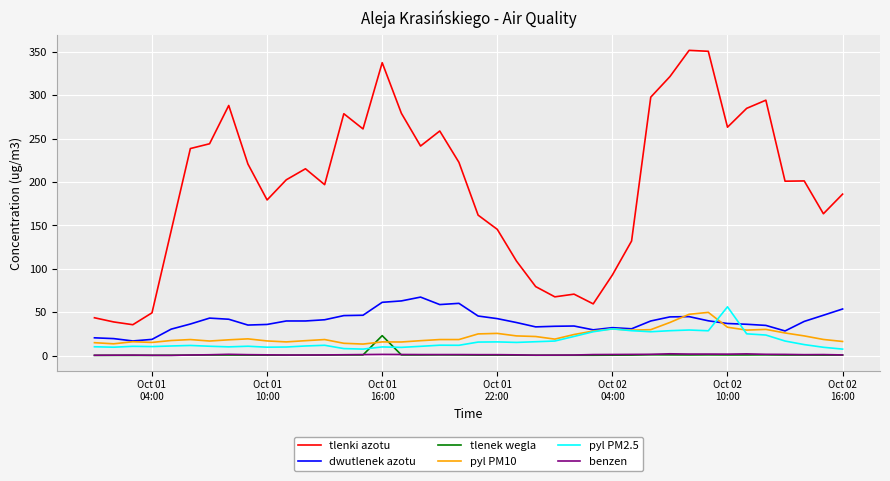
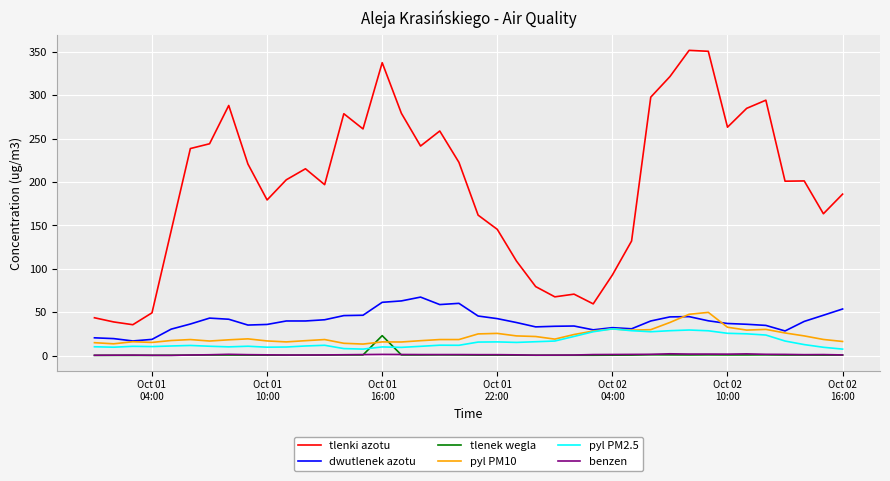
pyl PM2.5, Oct 02 10:00: 60 -> 30
